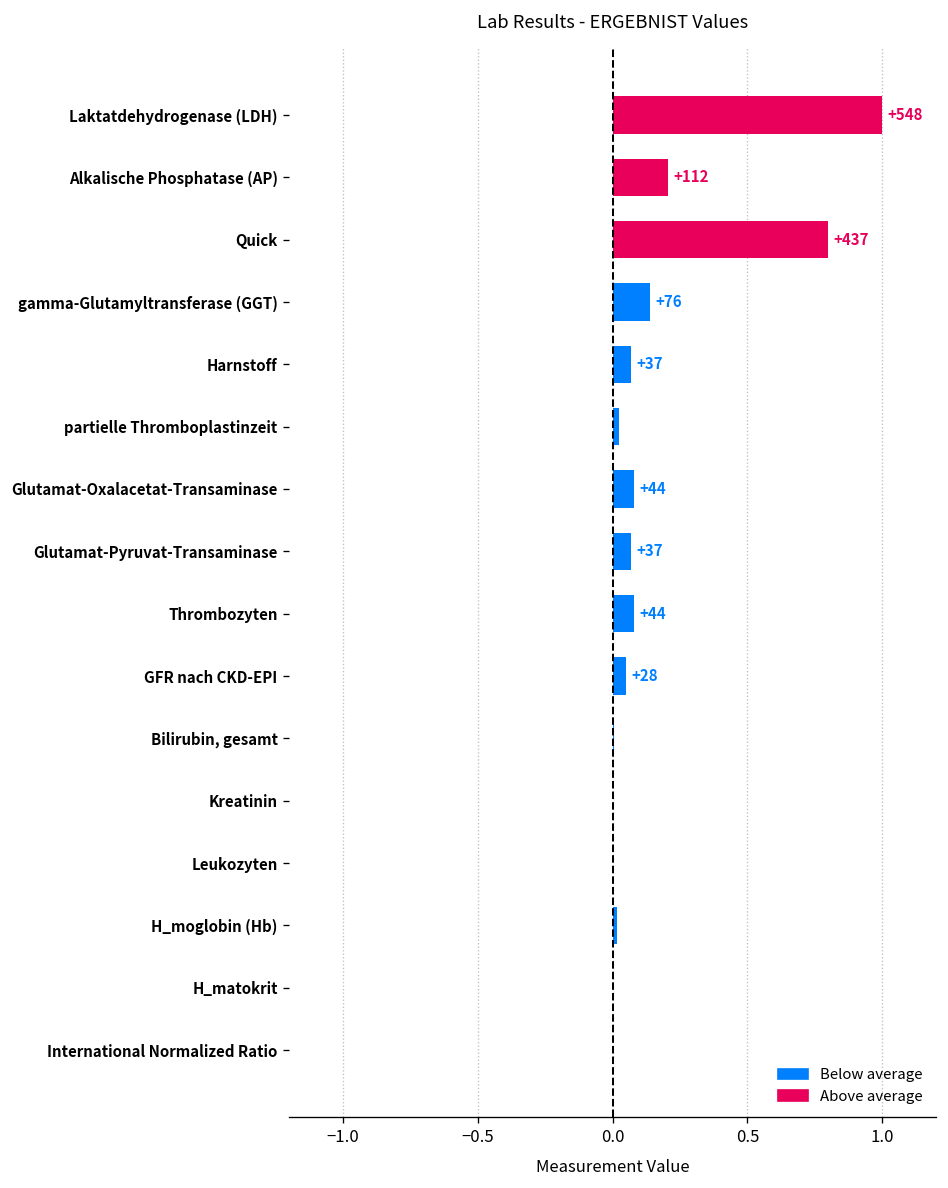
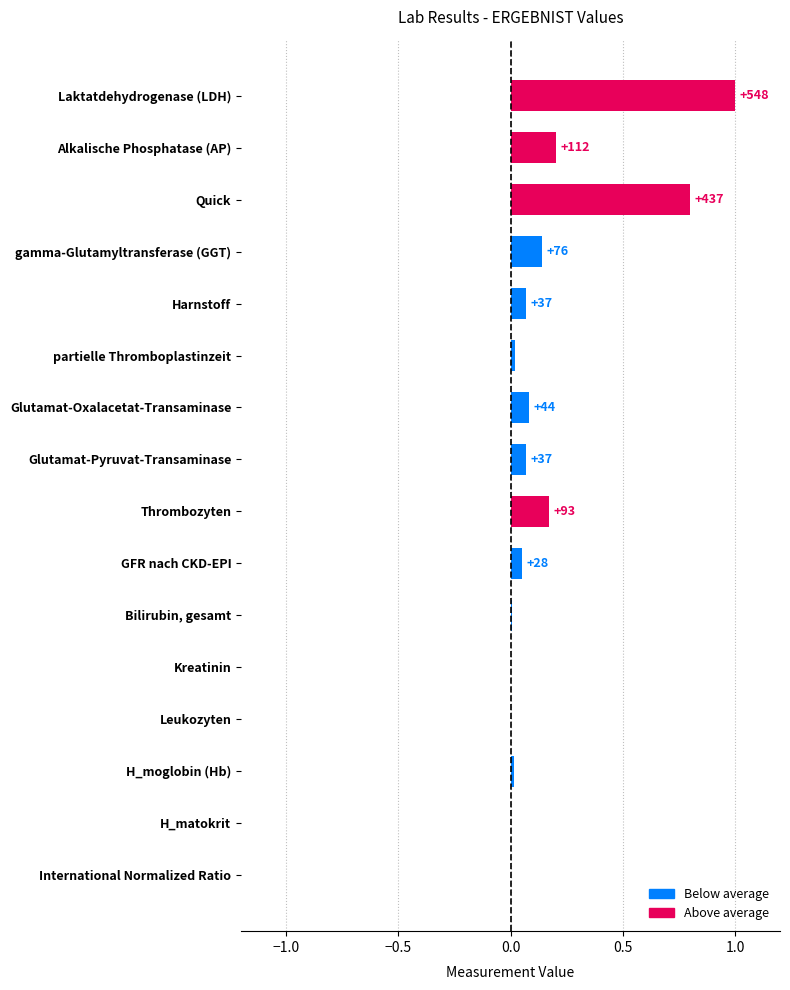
Thrombozyten: +44 -> +93
